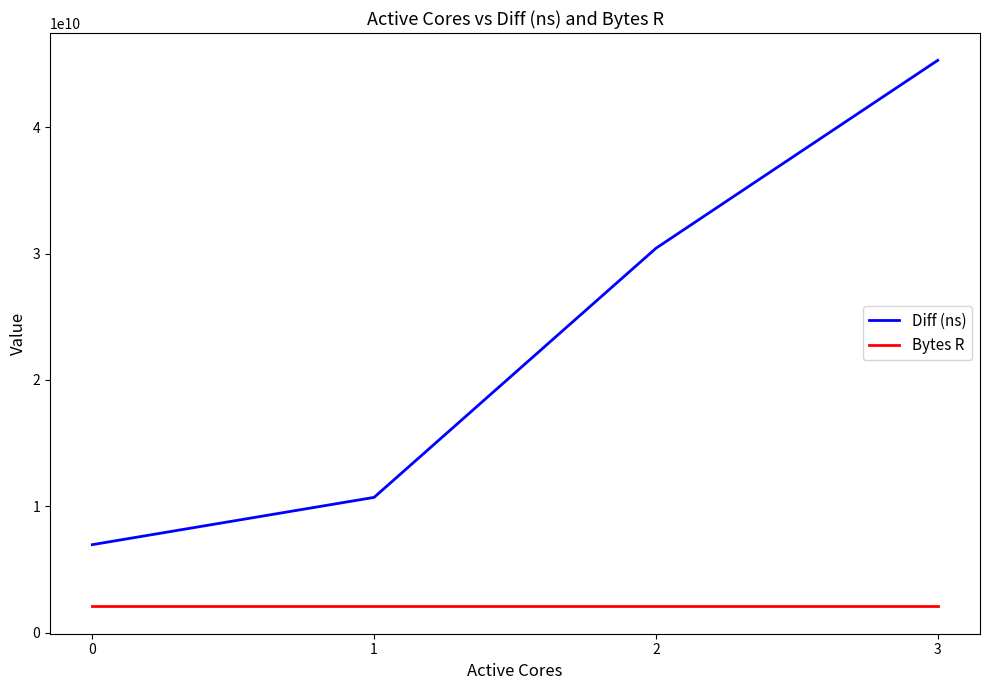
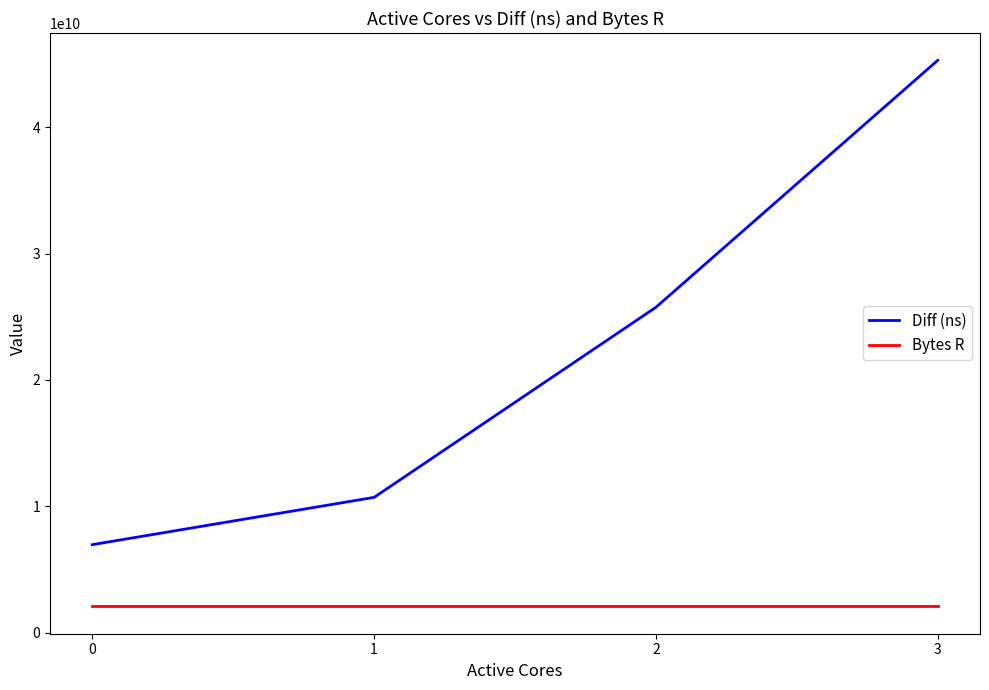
Diff (ns), 2: 30400000000 -> 25700000000
